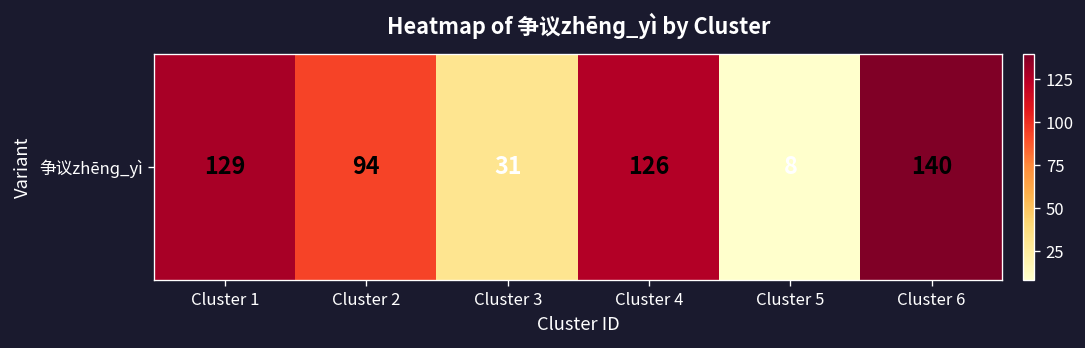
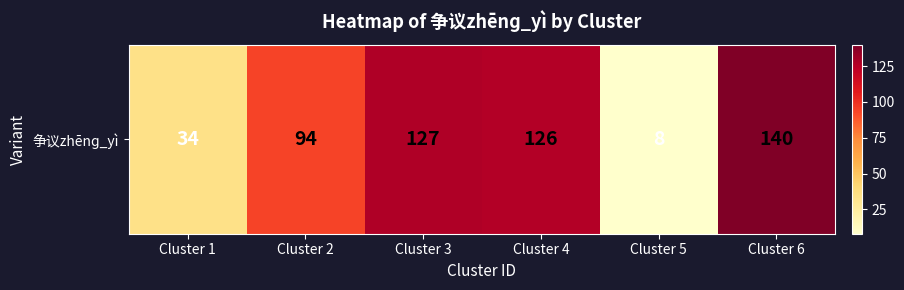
争议zhēnɡ_yì, Cluster 1: 129 -> 34
争议zhēnɡ_yì, Cluster 3: 31 -> 127
